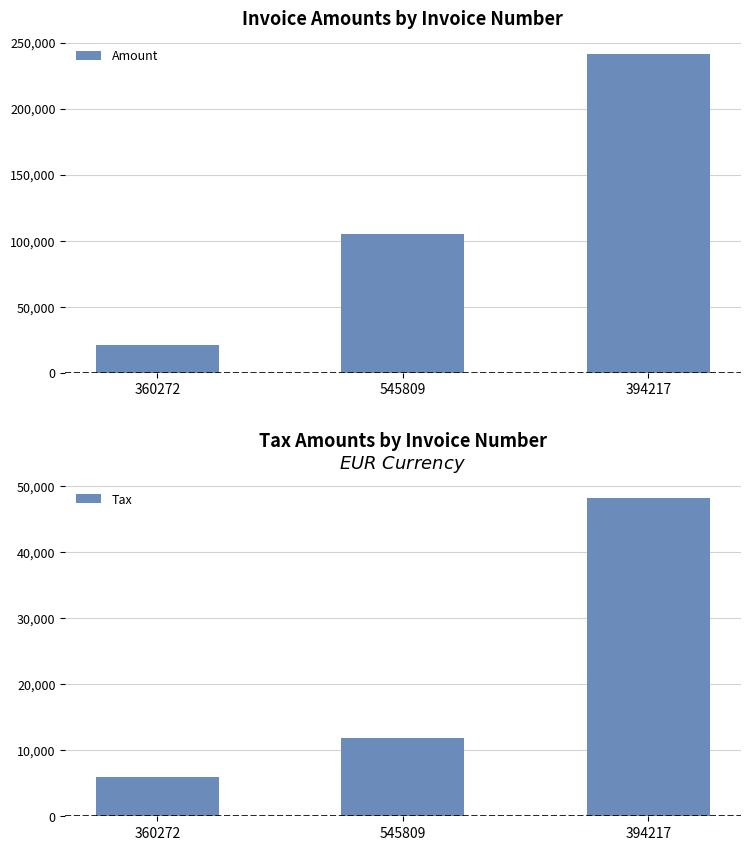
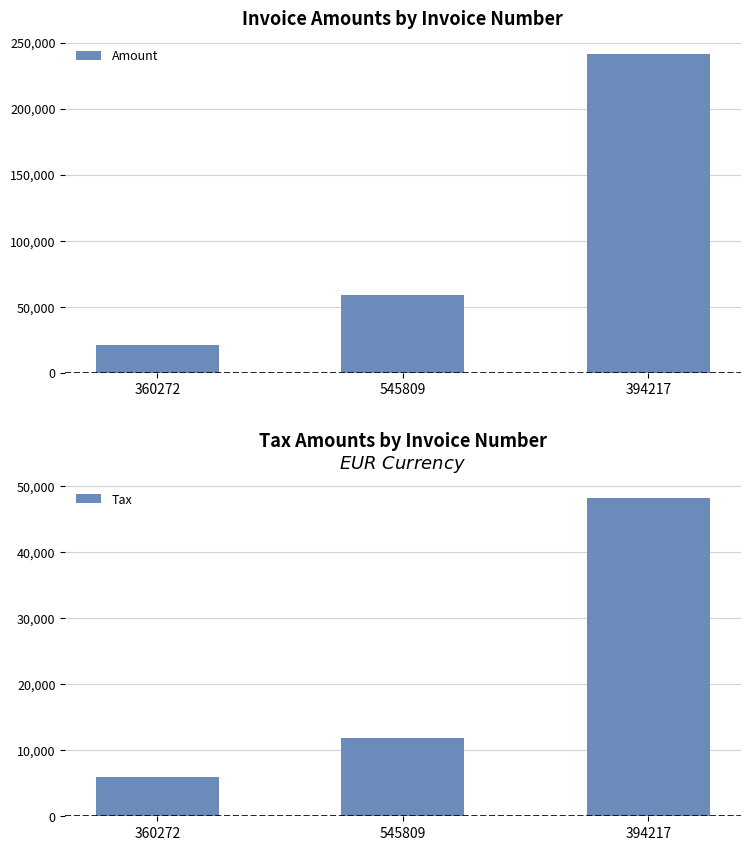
Invoice Amounts by Invoice Number, 545809: 105,000 -> 59,000
